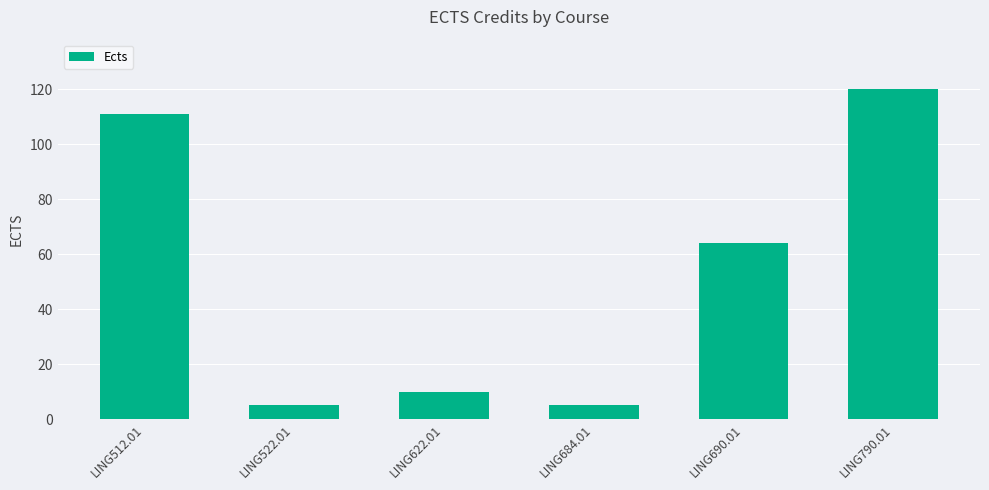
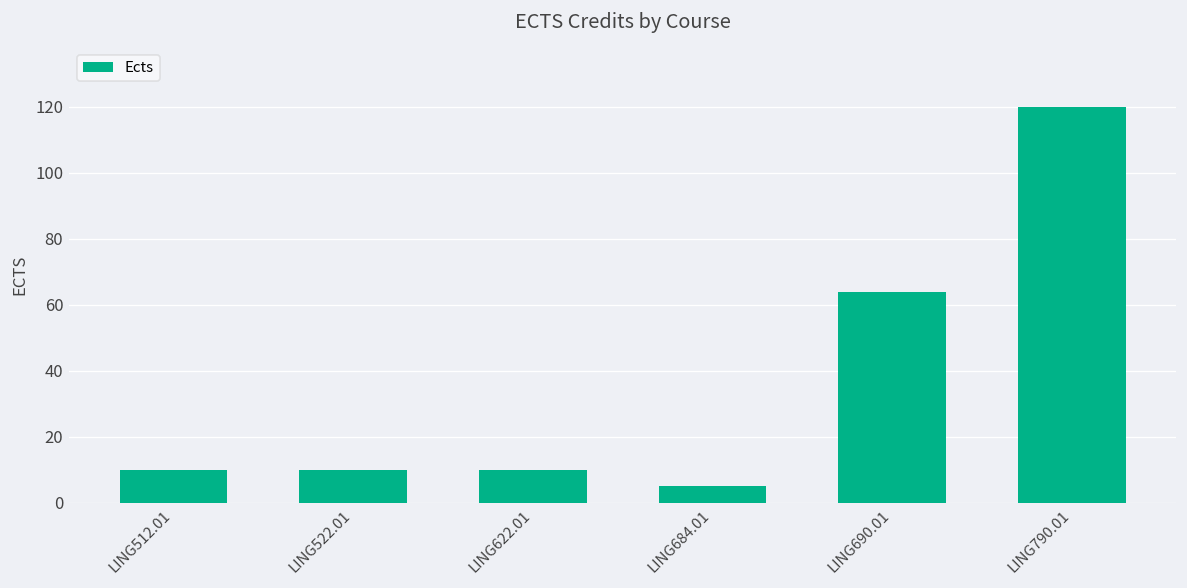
LING512.01: 111 -> 10
LING522.01: 5 -> 10
